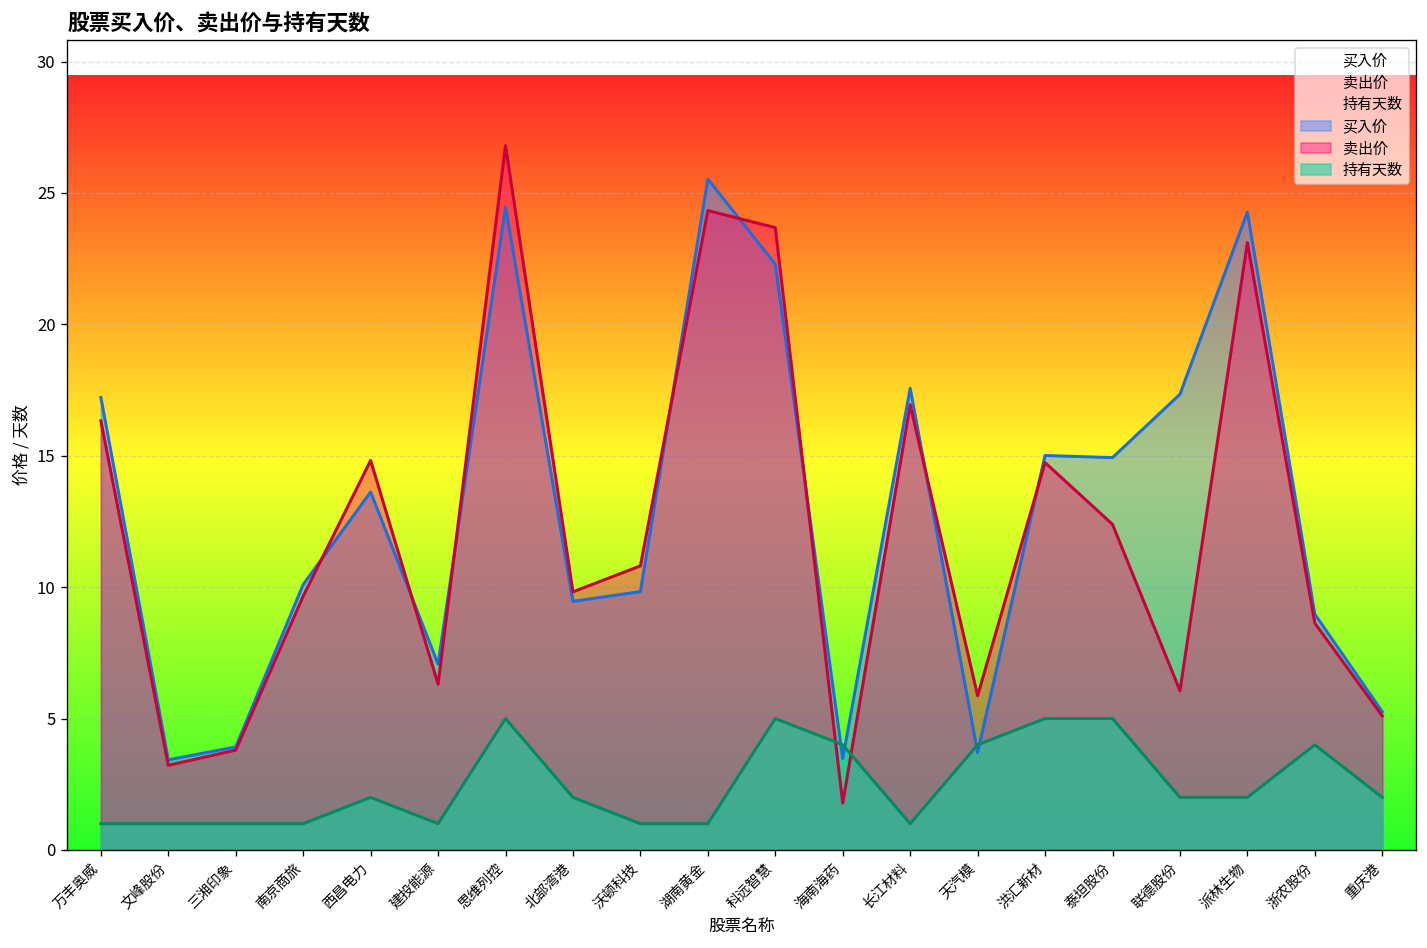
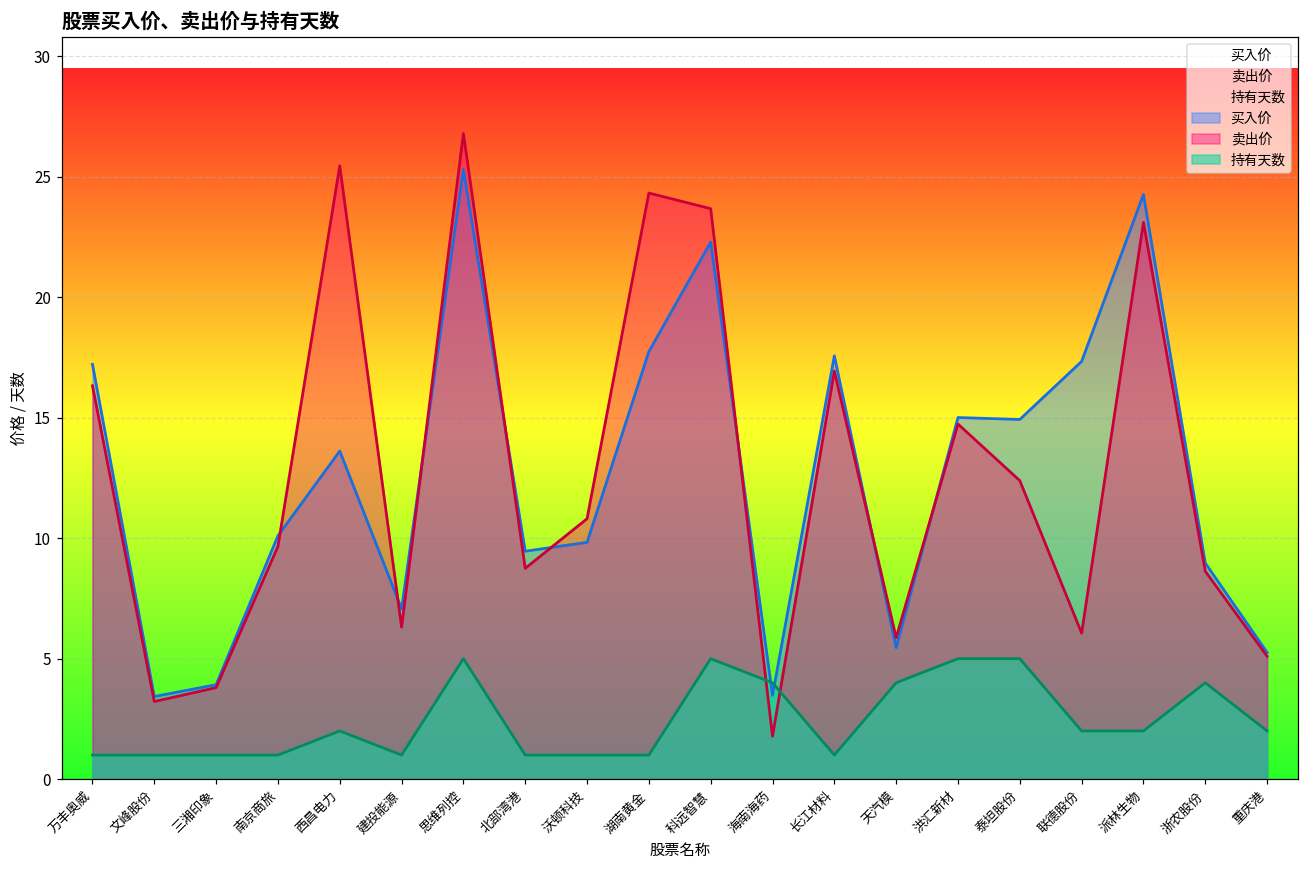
卖出价, 西昌电力: 14.8 -> 25.5
买入价, 思维列控: 24.5 -> 25.3
卖出价, 北部湾港: 9.8 -> 8.8
持有天数, 北部湾港: 2 -> 1
买入价, 湖南黄金: 25.5 -> 17.8
买入价, 天汽模: 3.7 -> 5.5
